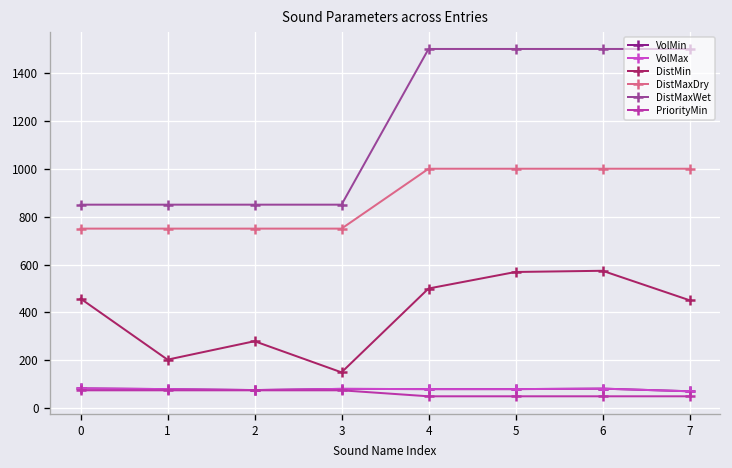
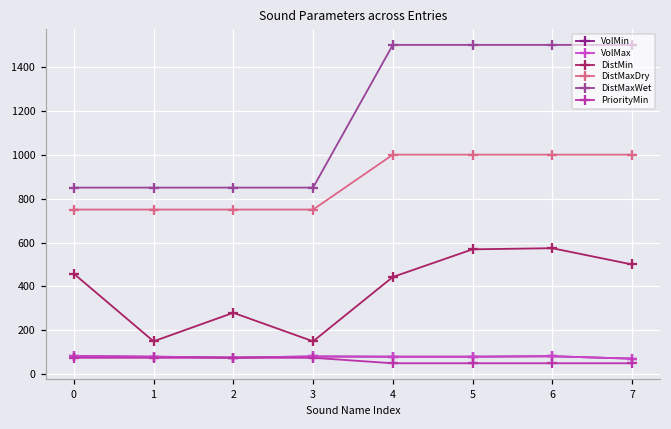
DistMin, 1: 200 -> 150
DistMin, 4: 500 -> 440
DistMin, 7: 450 -> 500
